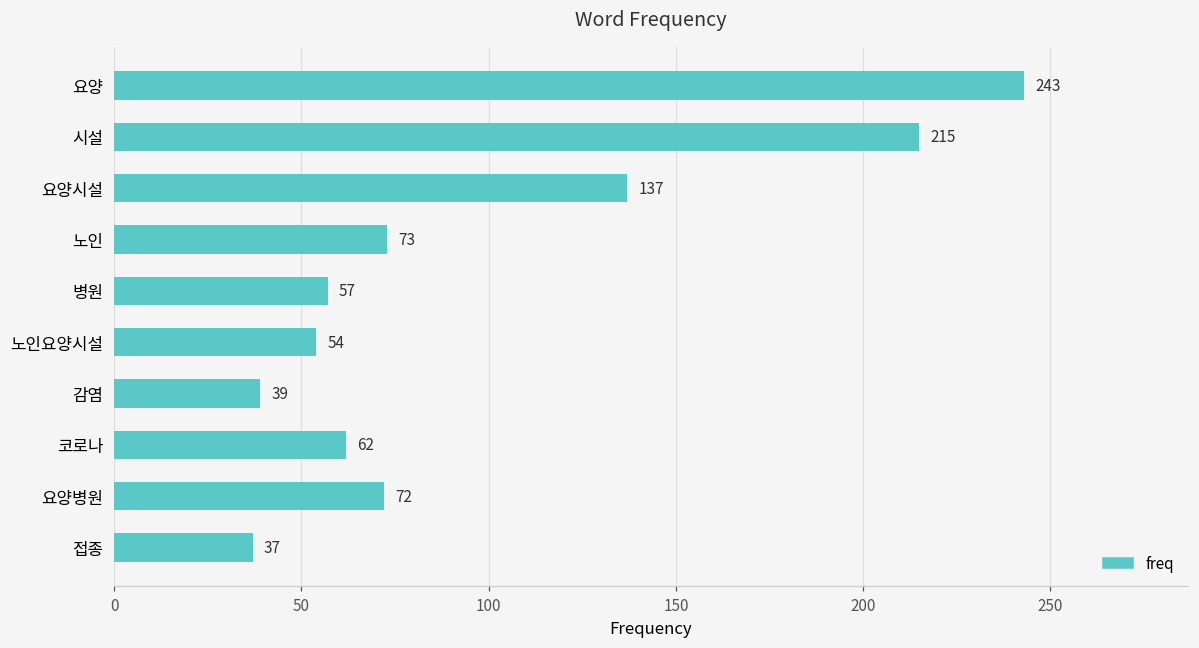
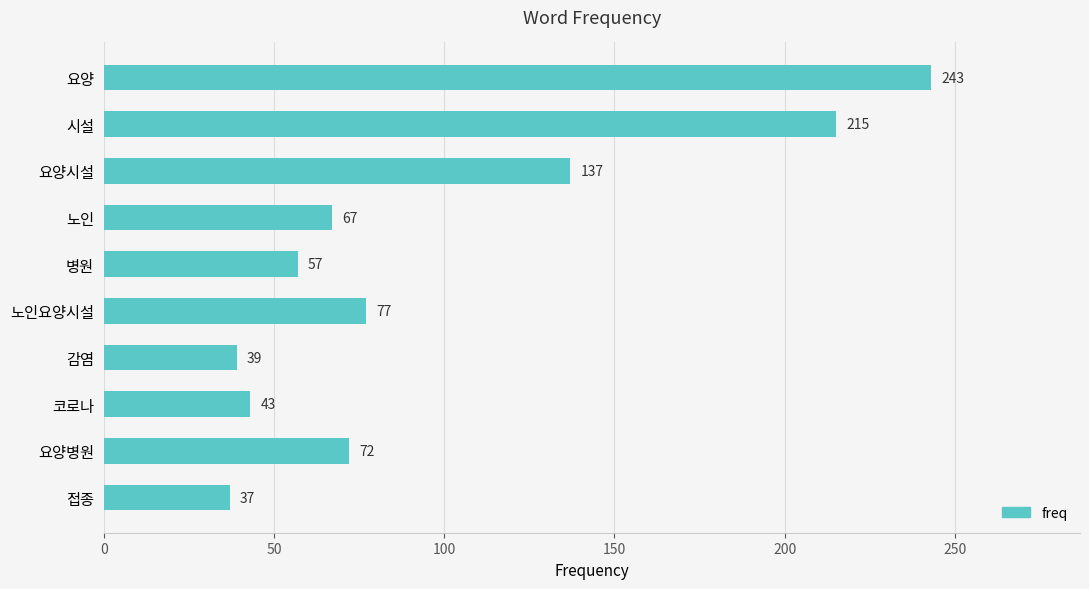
노인: 73 -> 67
노인요양시설: 54 -> 77
코로나: 62 -> 43
